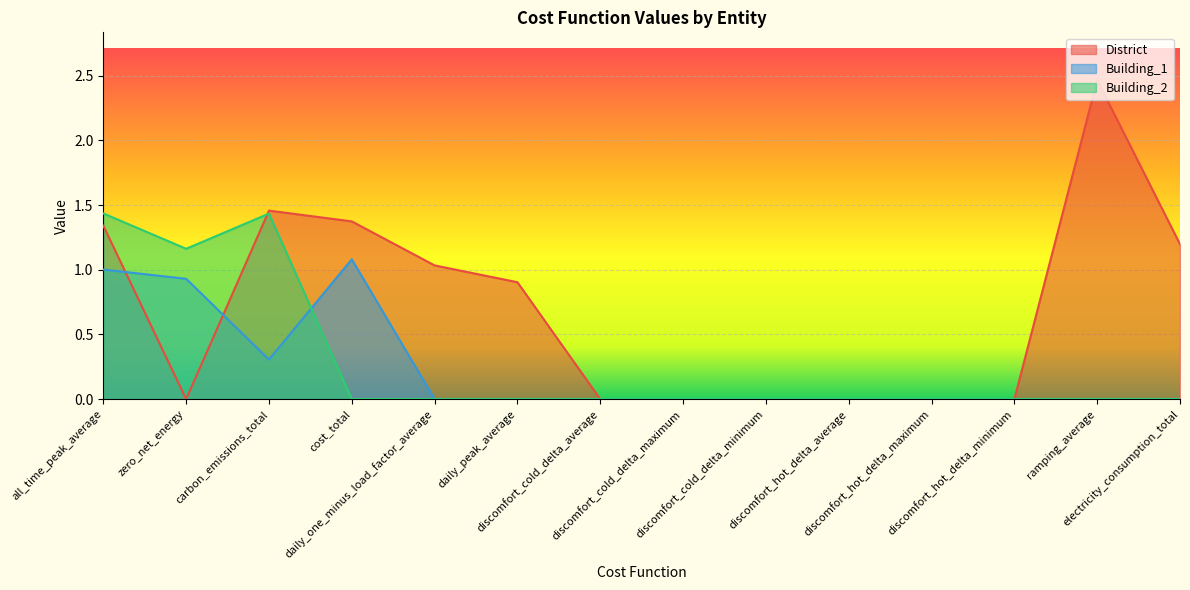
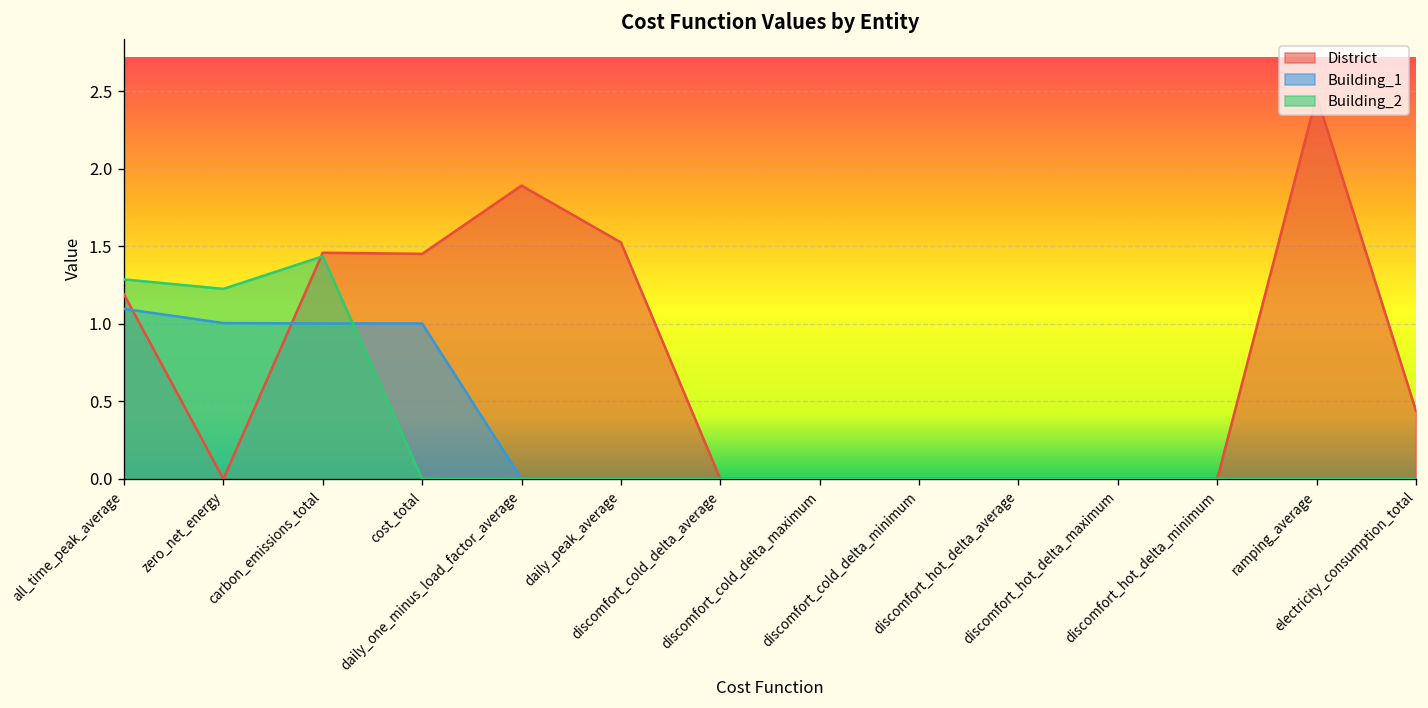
District, all_time_peak_average: 1.34 -> 1.19
Building_1, all_time_peak_average: 1.00 -> 1.10
Building_2, all_time_peak_average: 1.44 -> 1.29
Building_1, zero_net_energy: 0.93 -> 1.00
Building_2, zero_net_energy: 1.16 -> 1.22
Building_1, carbon_emissions_total: 0.31 -> 1.00
District, cost_total: 1.37 -> 1.45
Building_1, cost_total: 1.08 -> 1.00
District, daily_one_minus_load_factor_average: 1.03 -> 1.89
District, daily_peak_average: 0.90 -> 1.52
District, electricity_consumption_total: 1.20 -> 0.44
